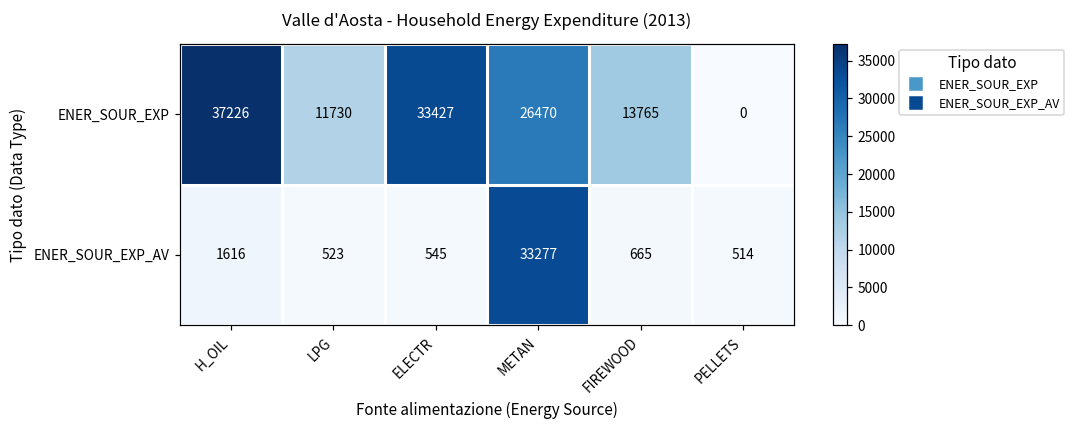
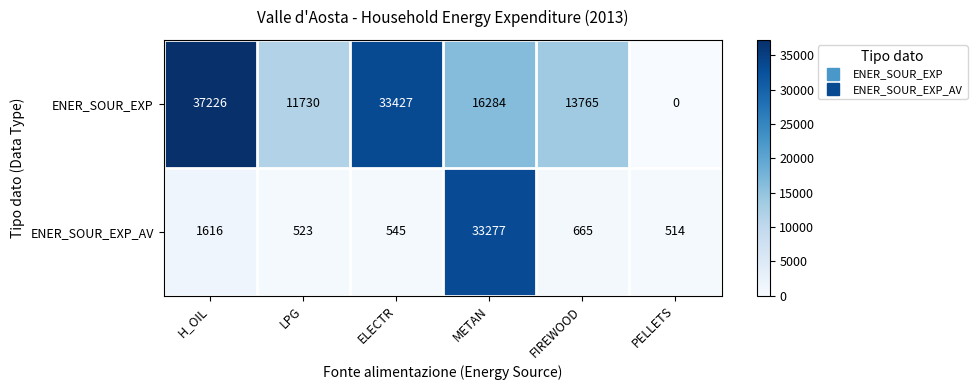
ENER_SOUR_EXP, METAN: 26470 -> 16284
